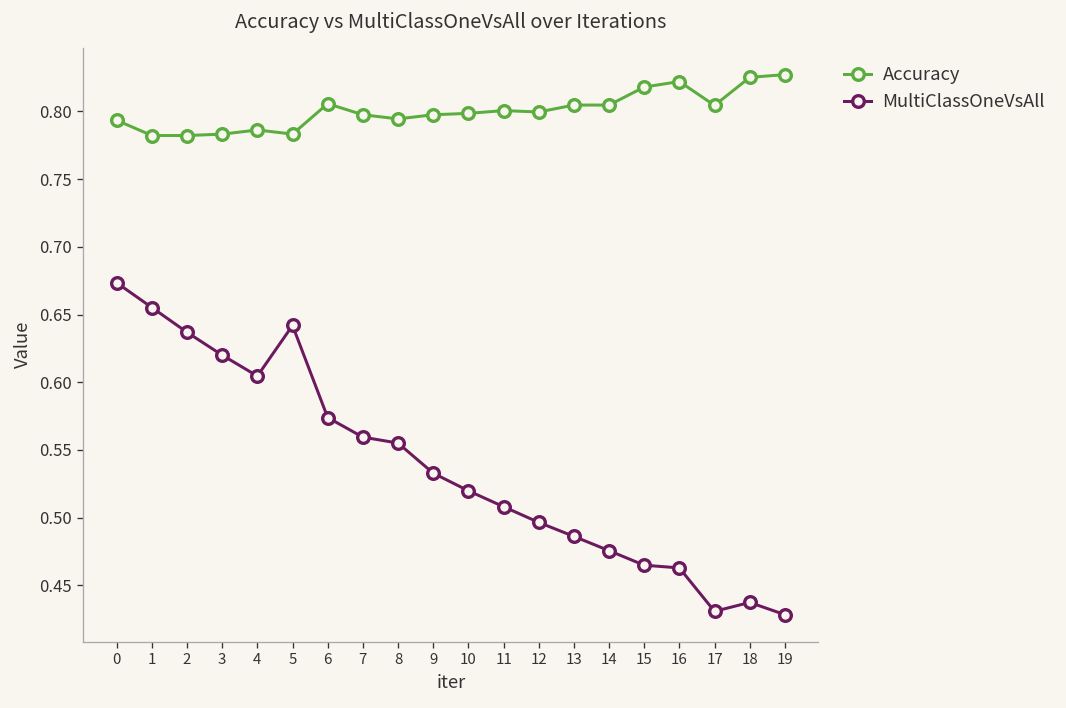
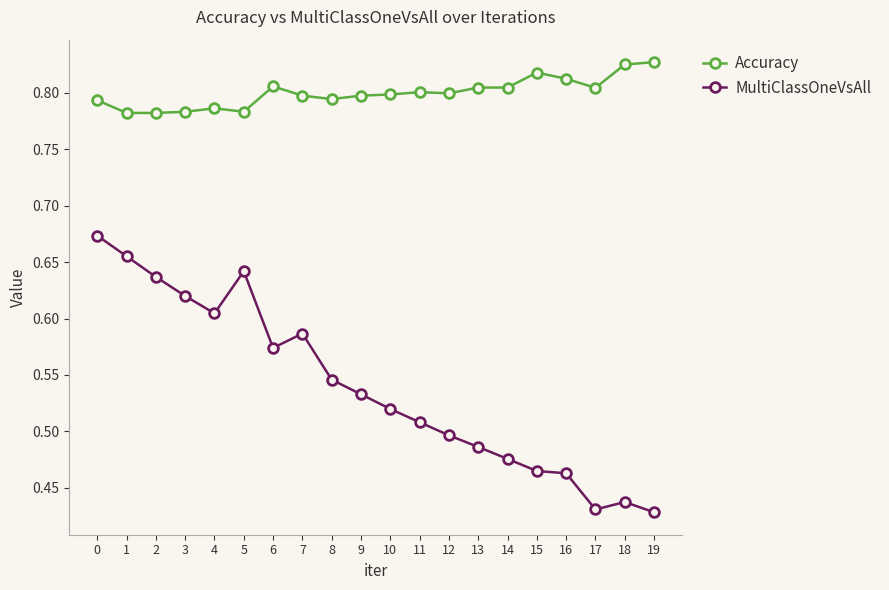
MultiClassOneVsAll, 7: 0.559 -> 0.587
MultiClassOneVsAll, 8: 0.555 -> 0.546
Accuracy, 16: 0.822 -> 0.812
